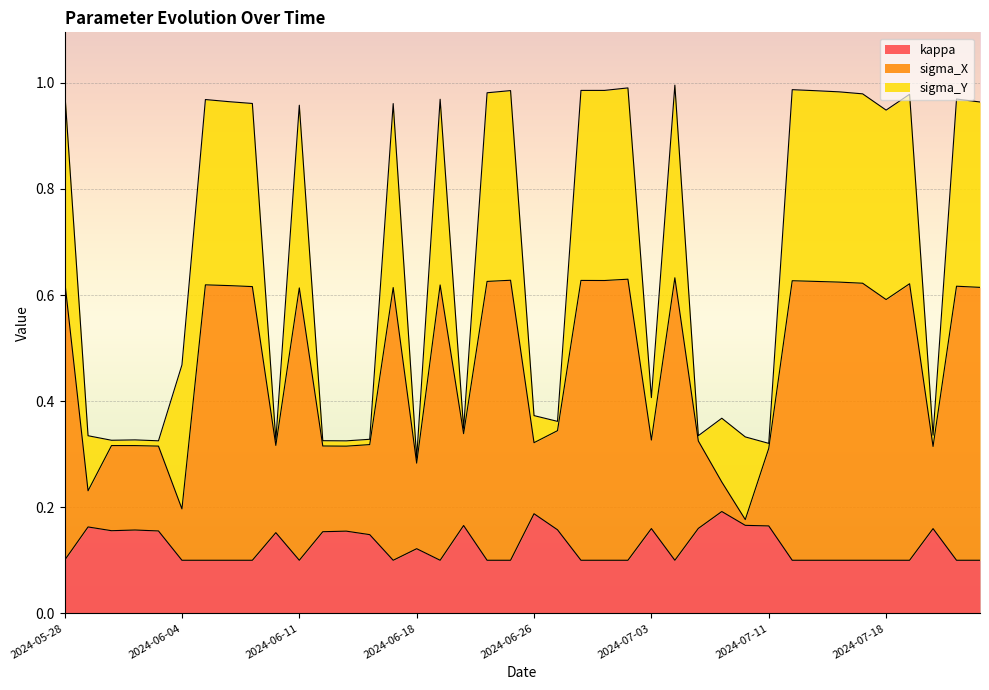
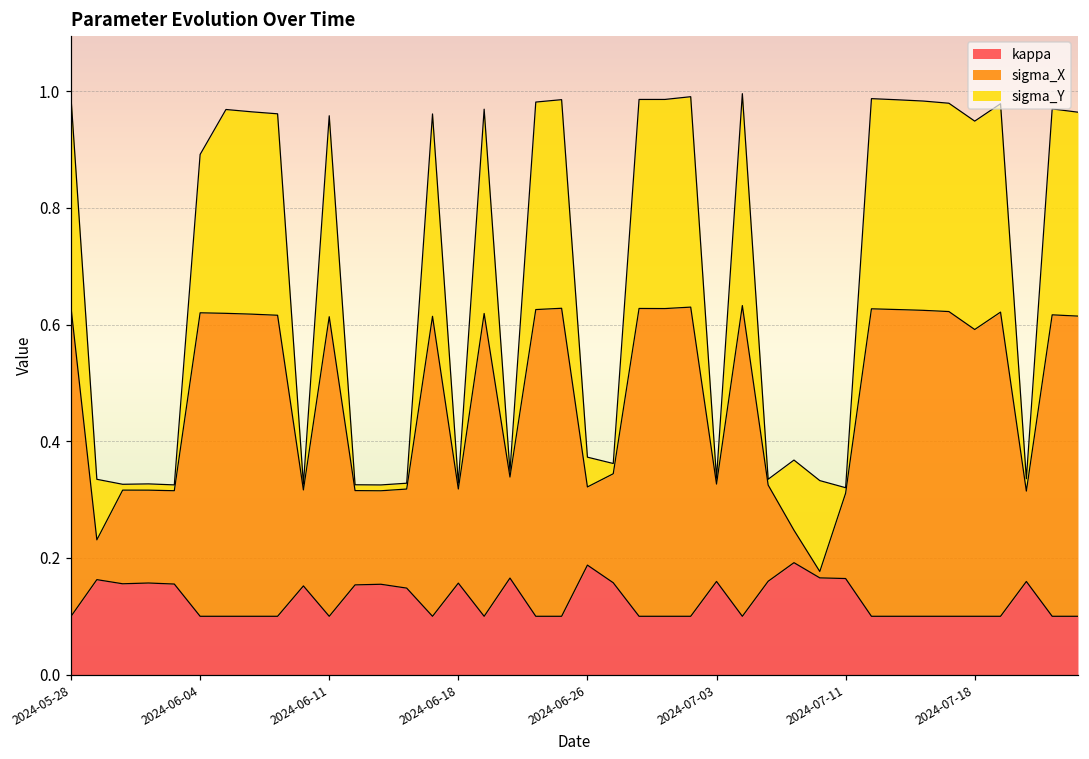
sigma_X, 2024-06-04: 0.10 -> 0.52
kappa, 2024-06-18: 0.12 -> 0.16
sigma_Y, 2024-07-03: 0.08 -> 0.01
